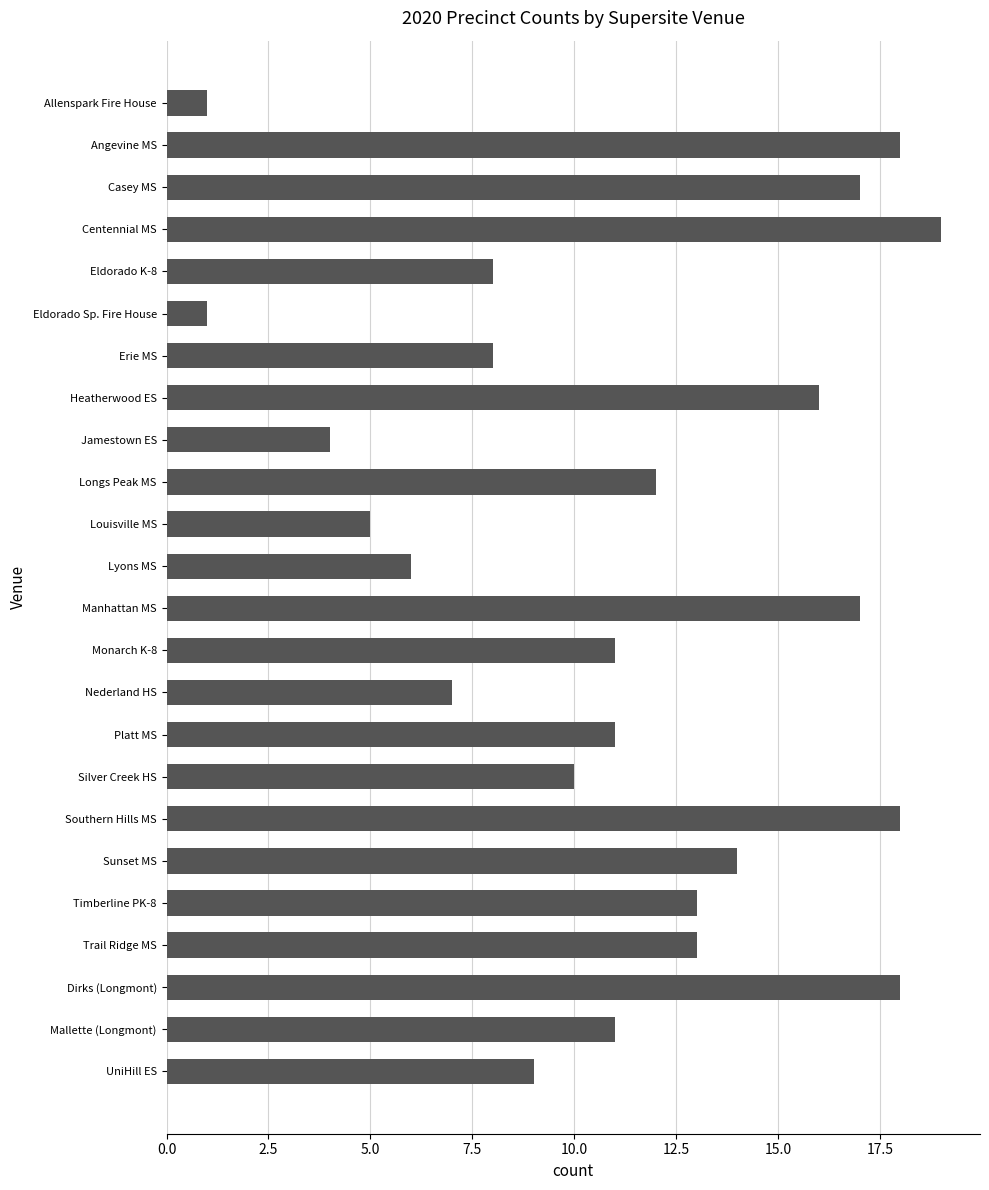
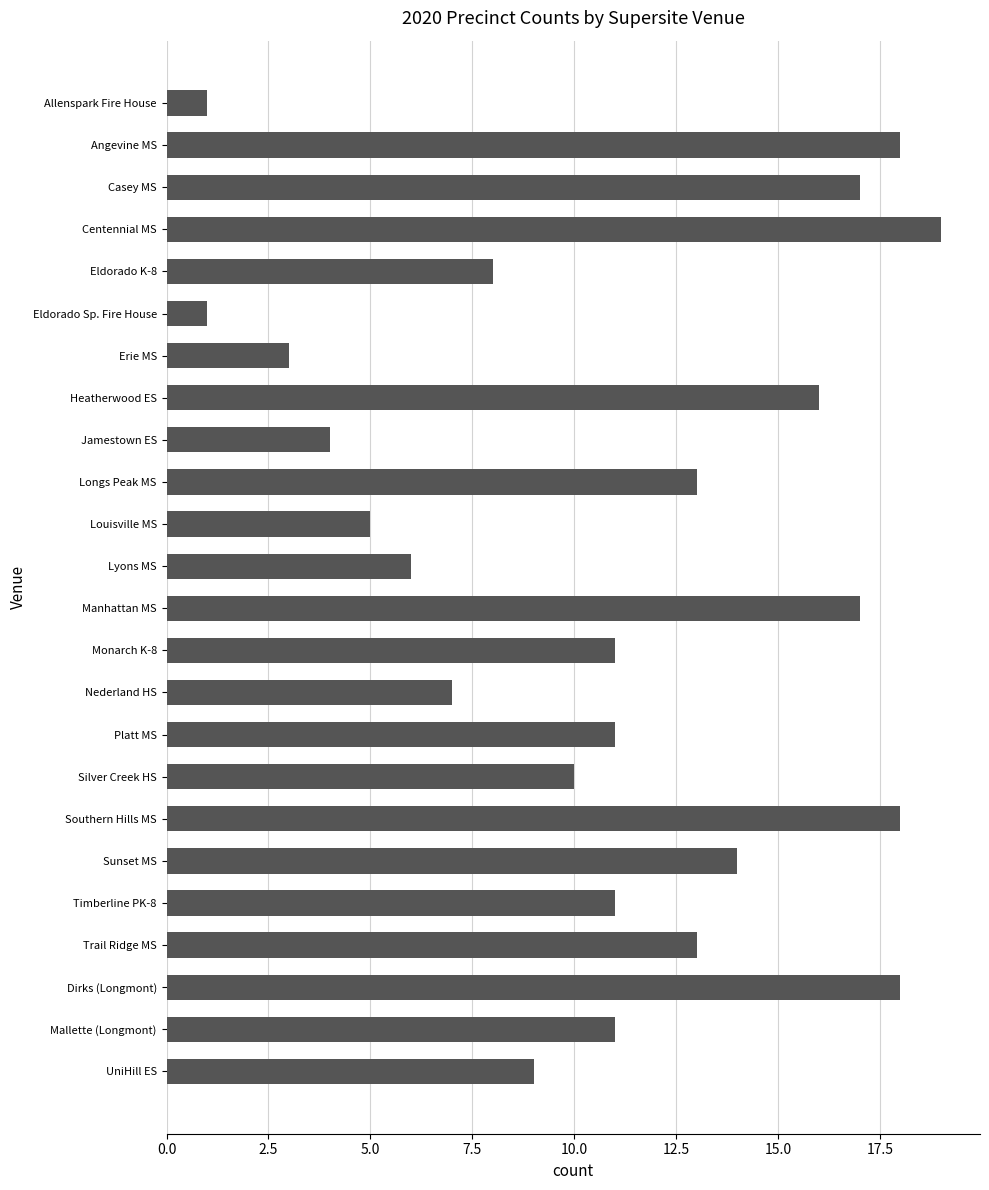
Erie MS: 8 -> 3
Longs Peak MS: 12 -> 13
Timberline PK-8: 13 -> 11
